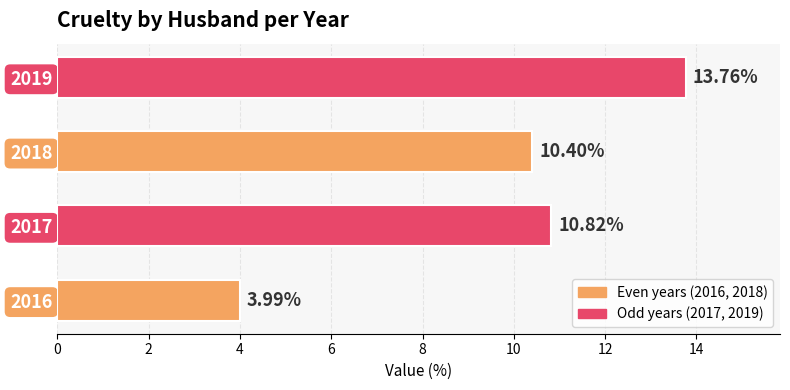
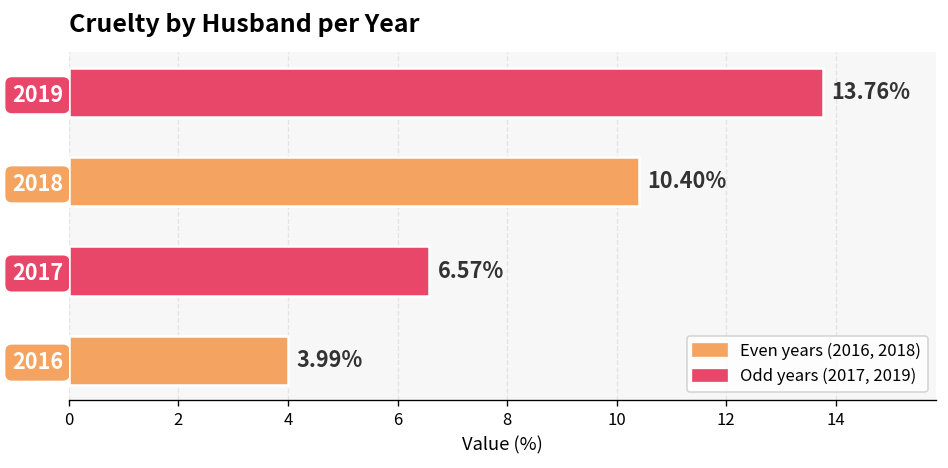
2017: 10.82% -> 6.57%
